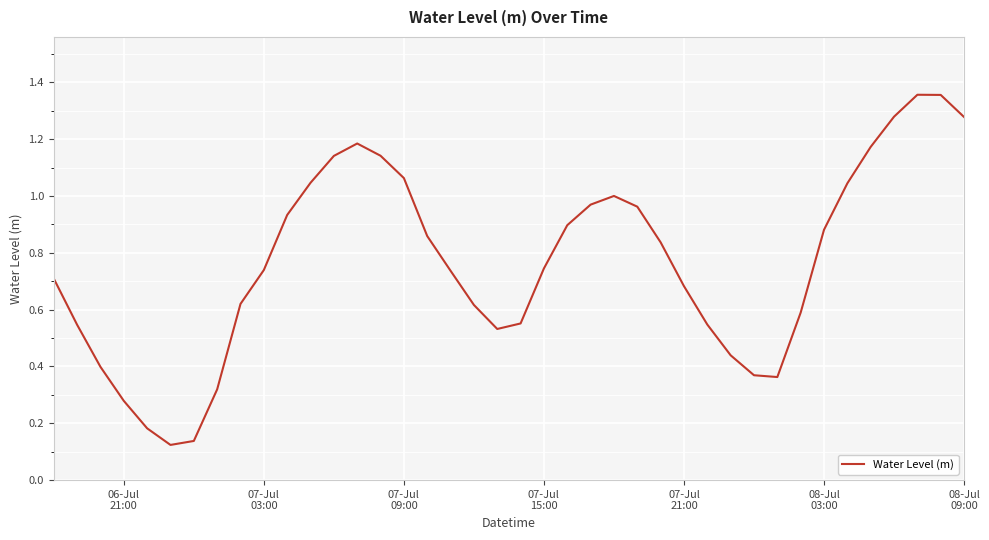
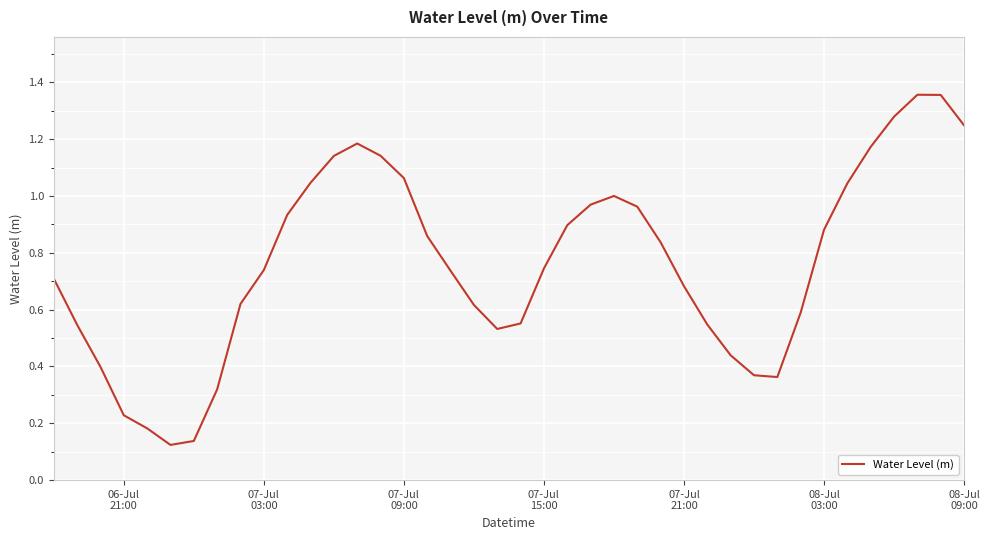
06-Jul 21:00: 0.28 -> 0.23
08-Jul 09:00: 1.28 -> 1.25
